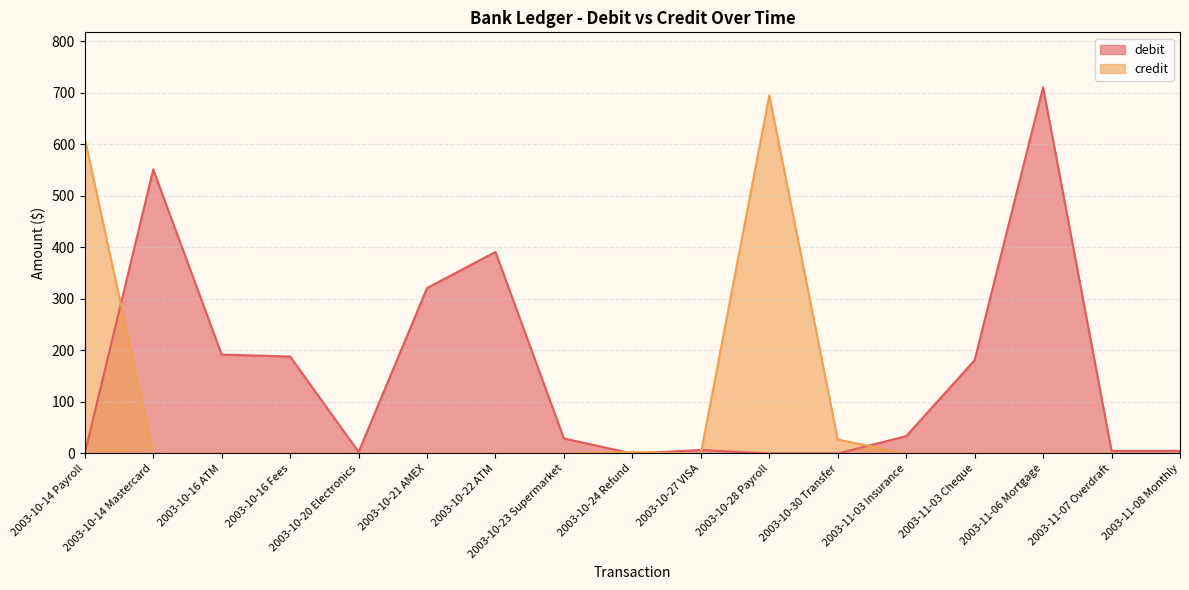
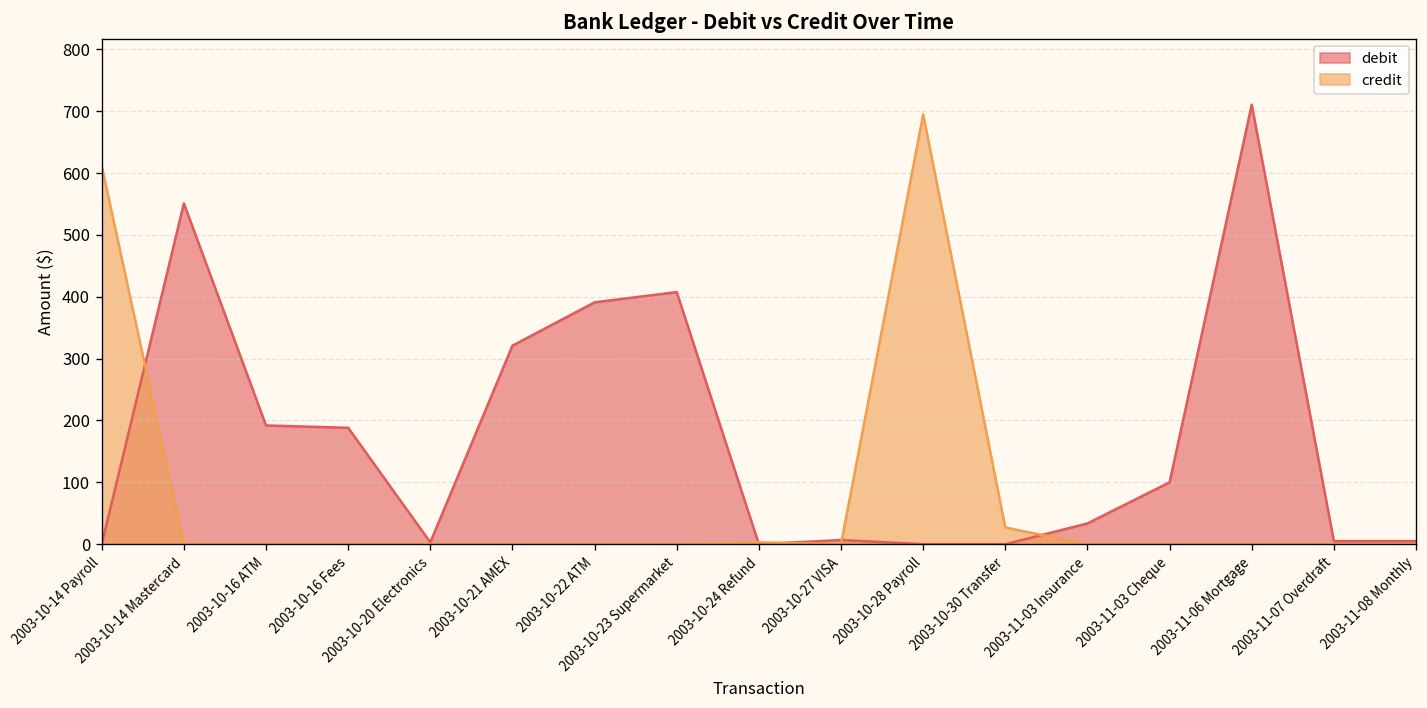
debit, 2003-10-23 Supermarket: 30 -> 410
debit, 2003-11-03 Cheque: 180 -> 100
